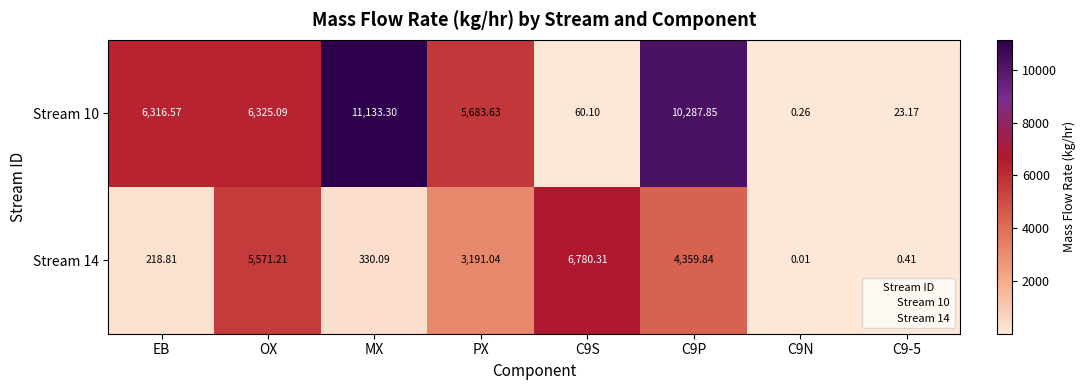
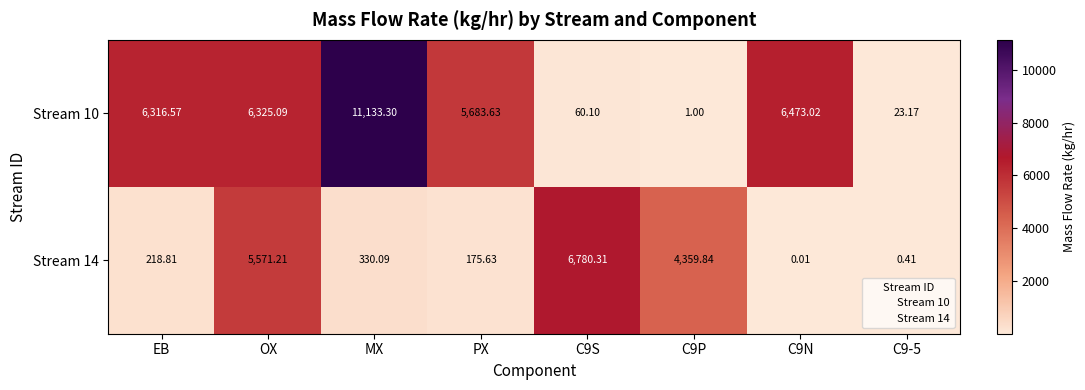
Stream 10, C9P: 10,287.85 -> 1.00
Stream 10, C9N: 0.26 -> 6,473.02
Stream 14, PX: 3,191.04 -> 175.63
